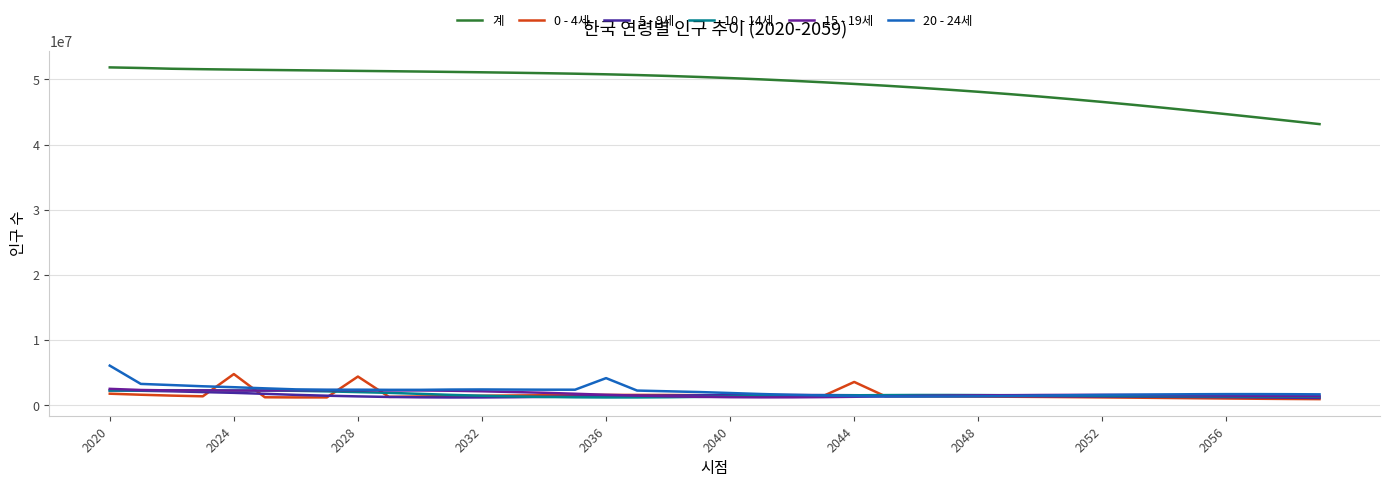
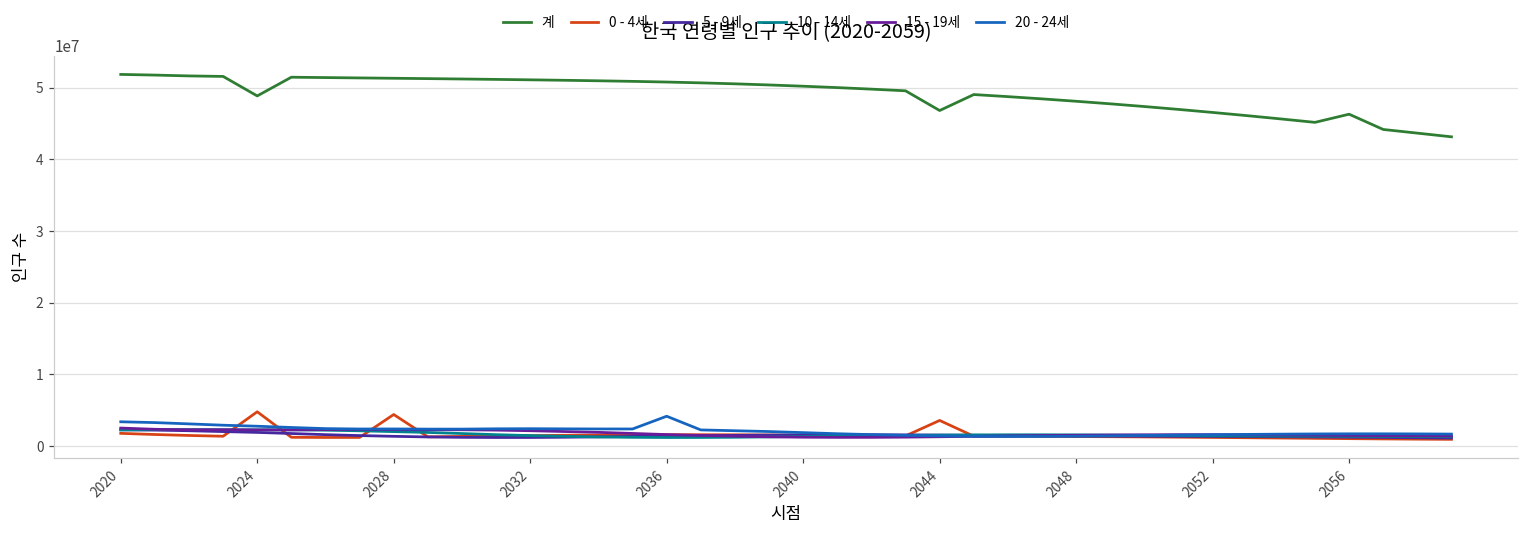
20 - 24세, 2020: 6000000 -> 3000000
계, 2024: 52000000 -> 49000000
계, 2044: 49000000 -> 47000000
계, 2056: 45000000 -> 46000000
